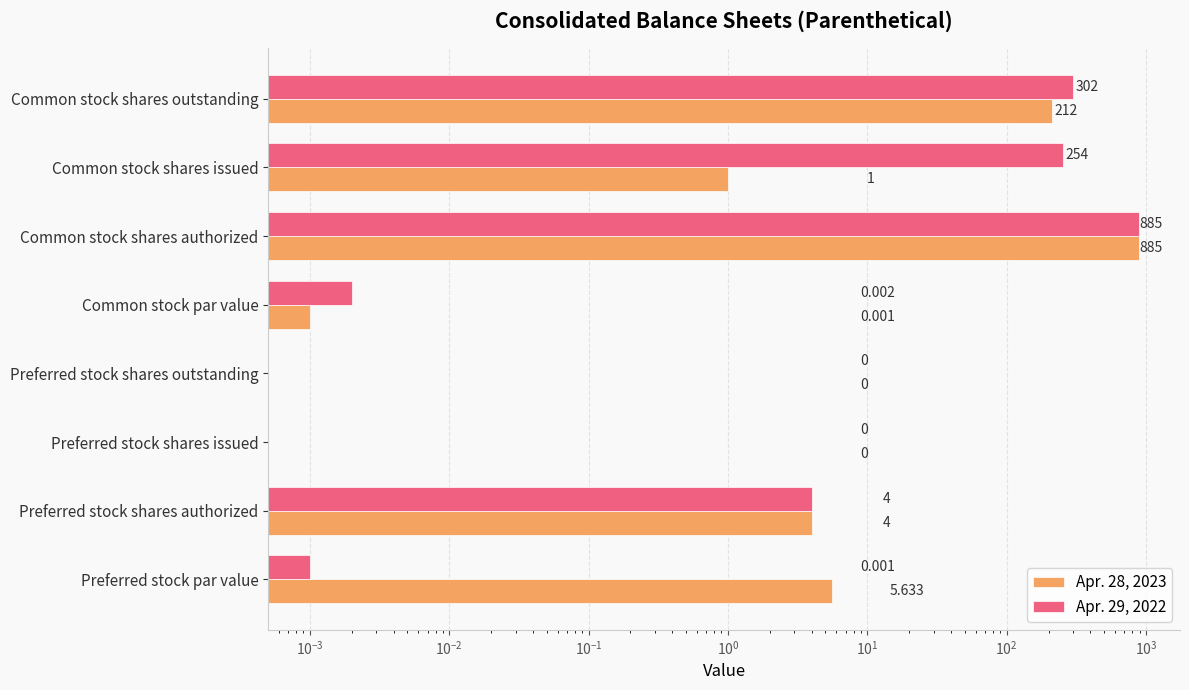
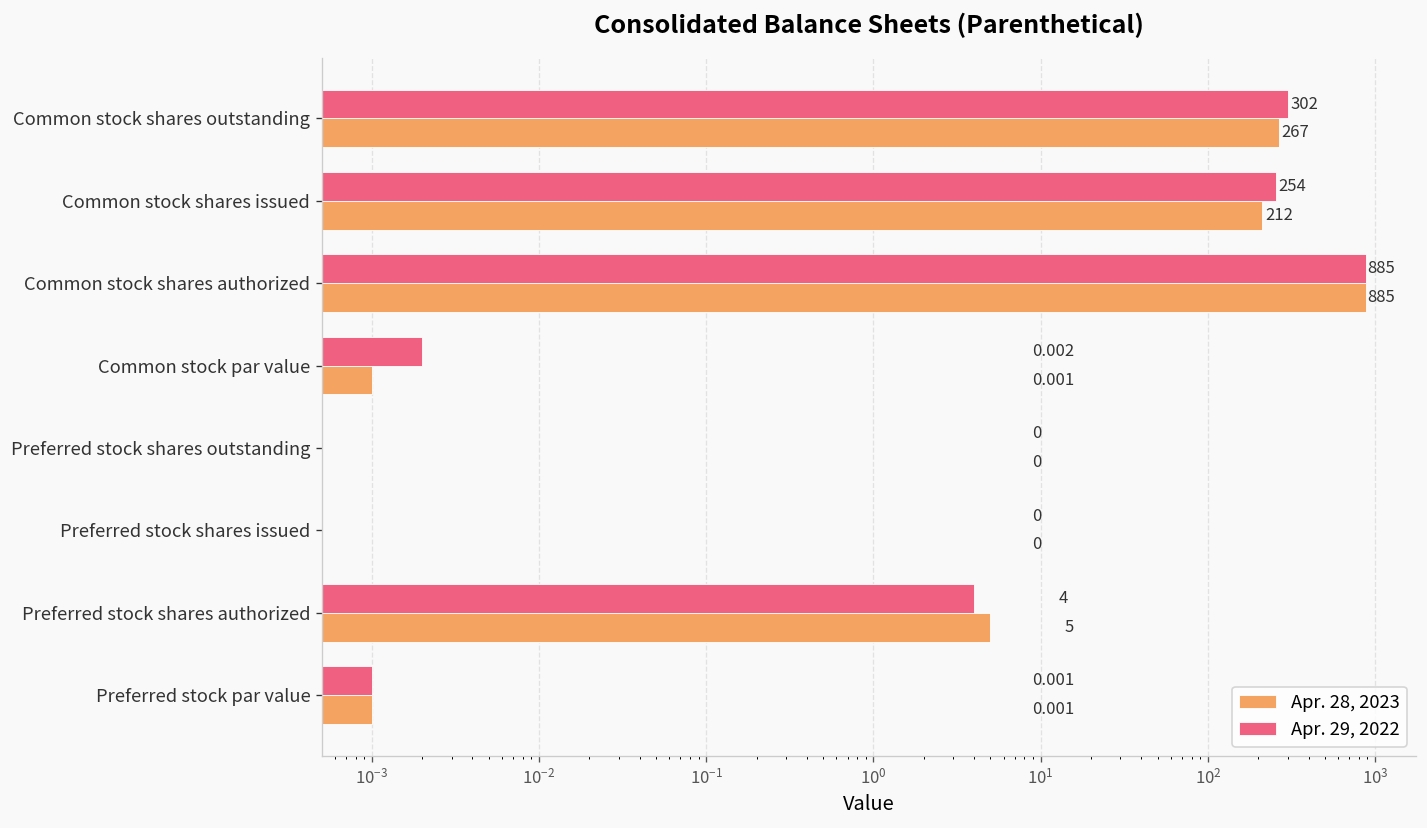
Apr. 28, 2023, Common stock shares outstanding: 212 -> 267
Apr. 28, 2023, Common stock shares issued: 1 -> 212
Apr. 28, 2023, Preferred stock shares authorized: 4 -> 5
Apr. 28, 2023, Preferred stock par value: 5.633 -> 0.001
